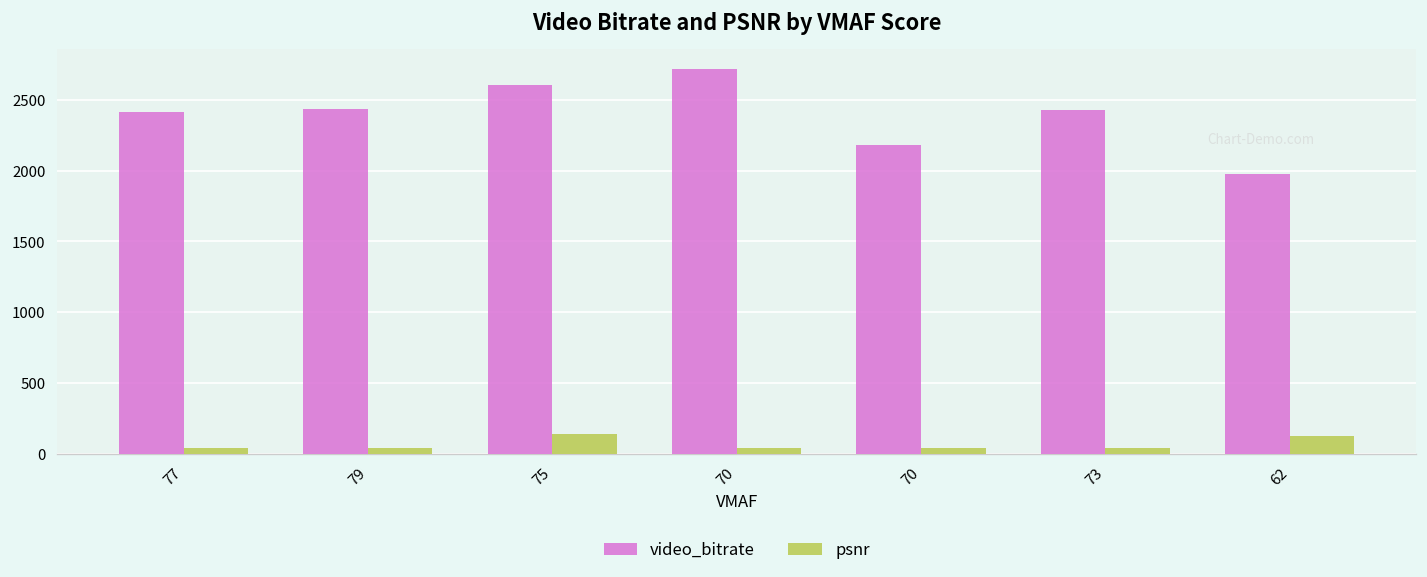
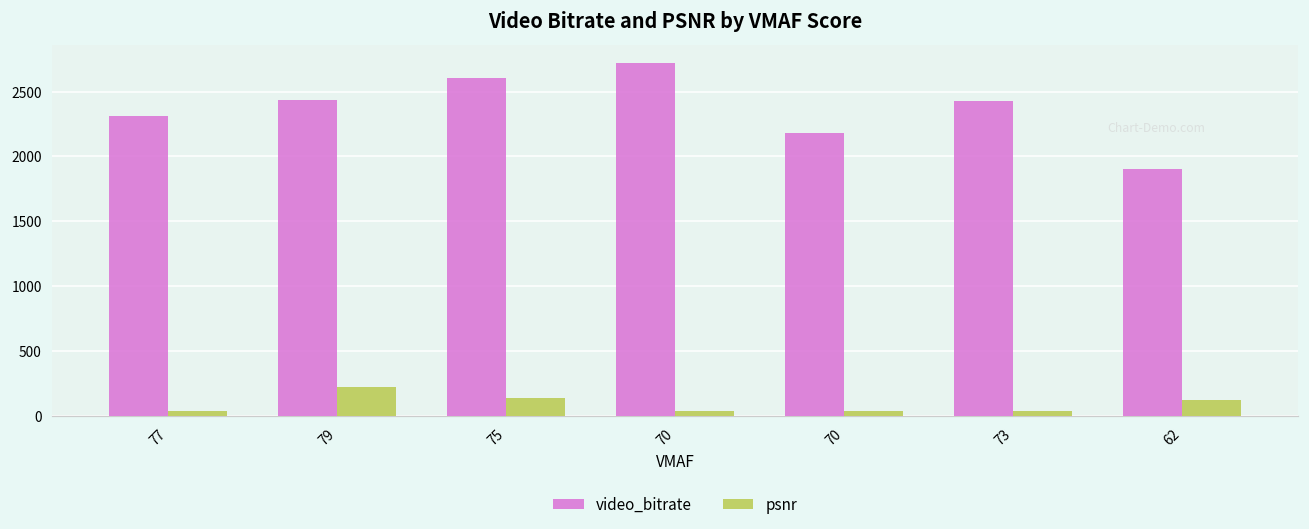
video_bitrate, 77: 2420 -> 2310
psnr, 79: 40 -> 230
video_bitrate, 62: 1970 -> 1910
